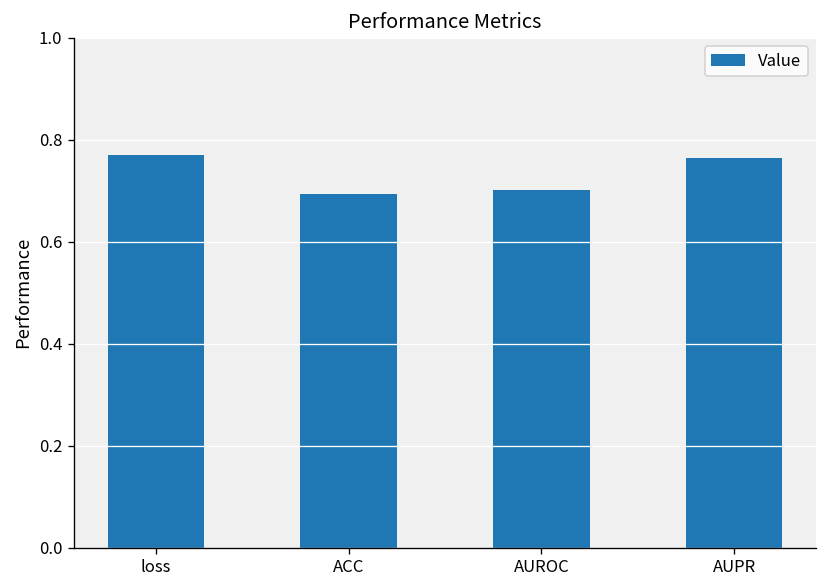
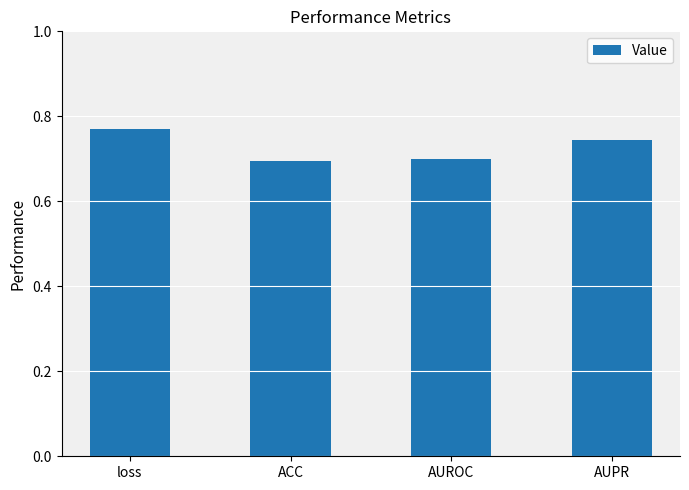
AUPR: 0.76 -> 0.74
